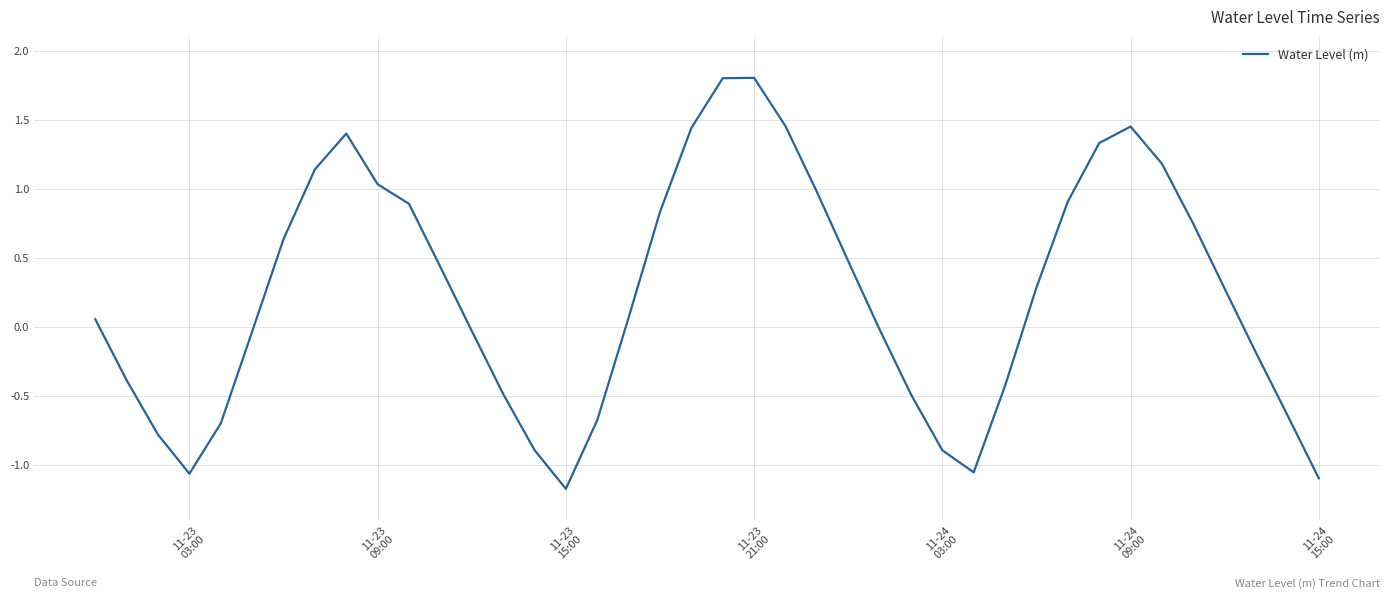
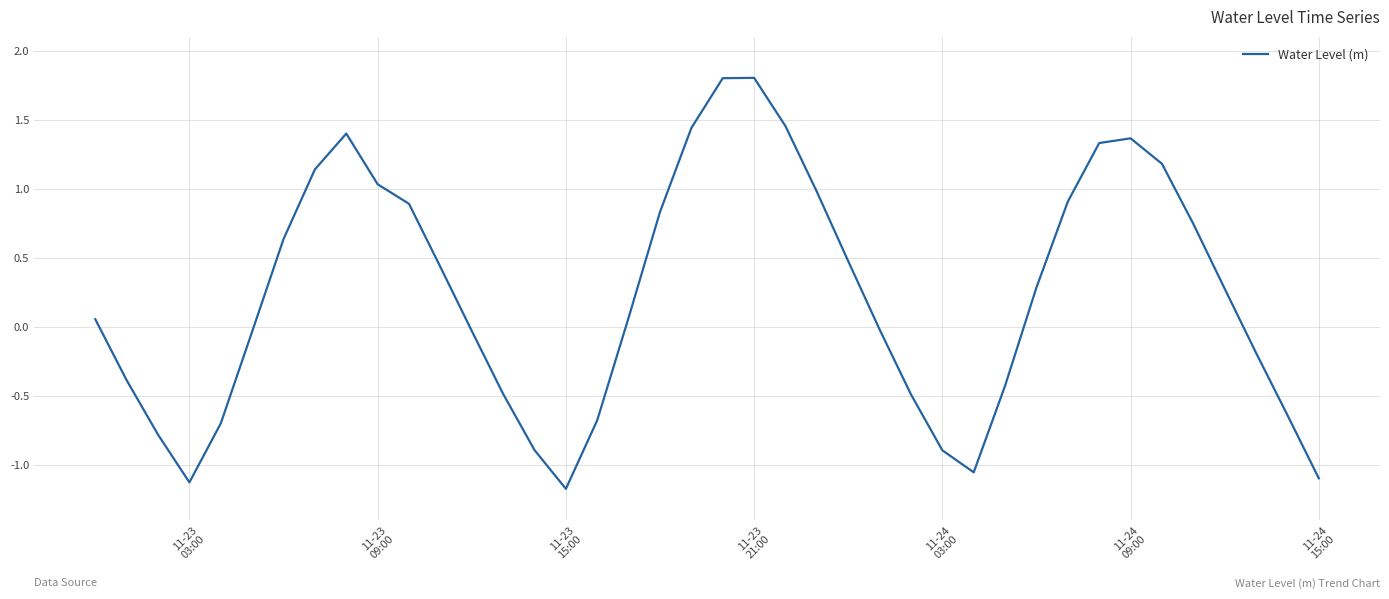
11-23 03:00: -1.06 -> -1.13
11-24 09:00: 1.45 -> 1.37
